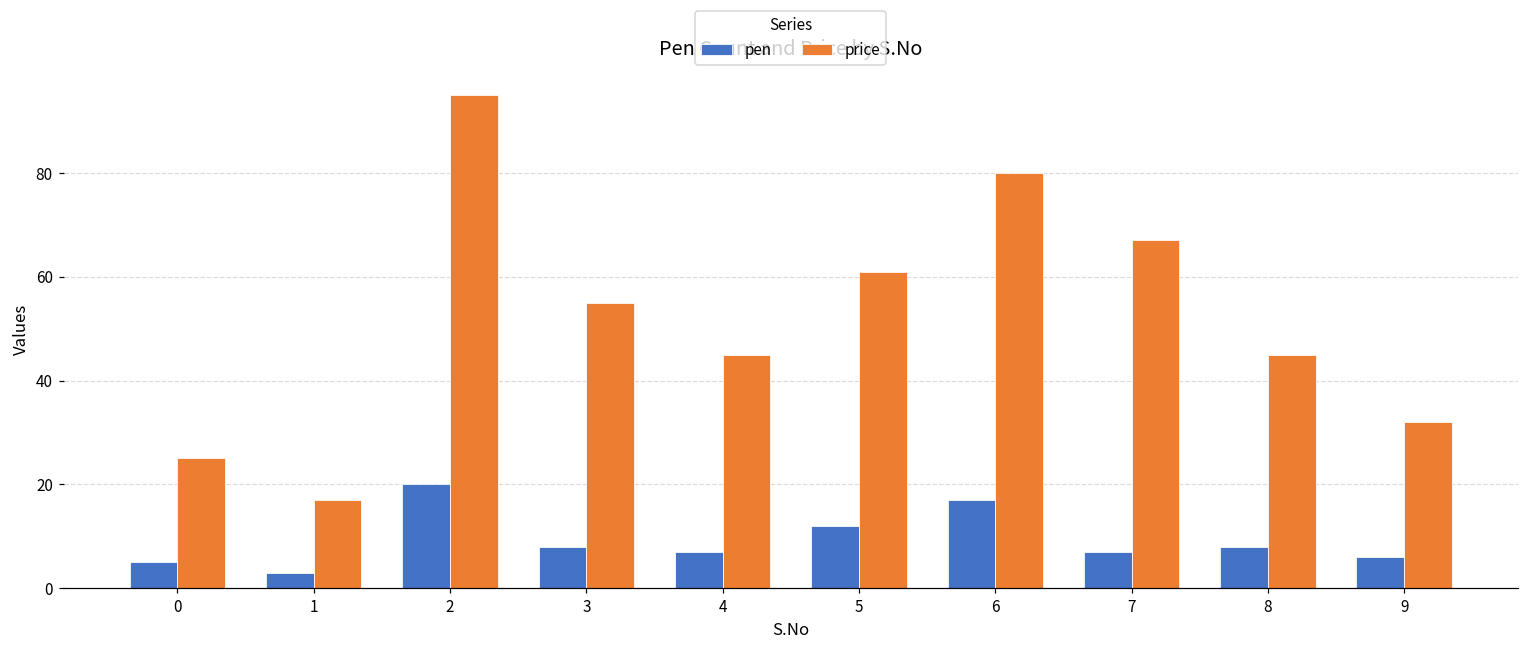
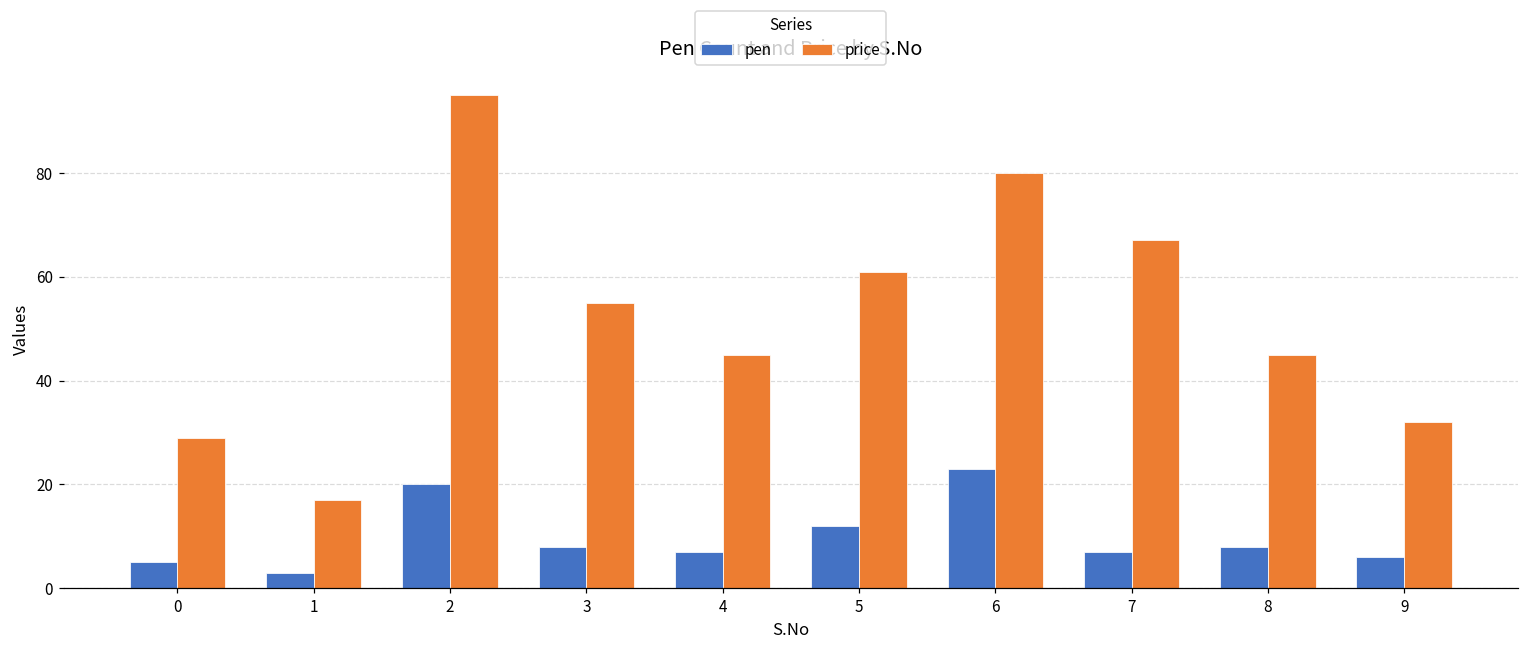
price, 0: 25 -> 29
pen, 6: 17 -> 23
